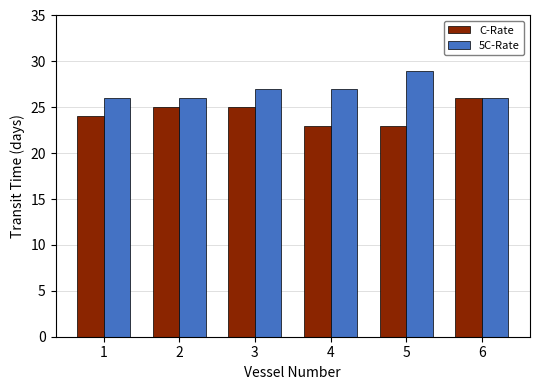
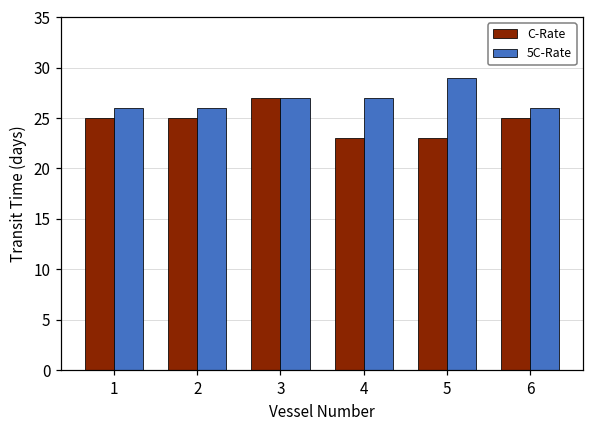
C-Rate, 1: 24 -> 25
C-Rate, 3: 25 -> 27
C-Rate, 6: 26 -> 25
